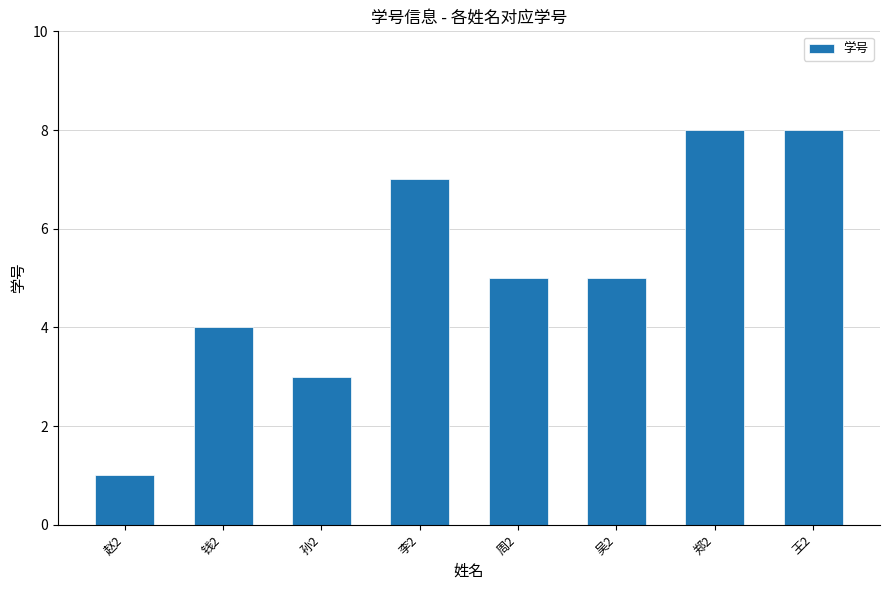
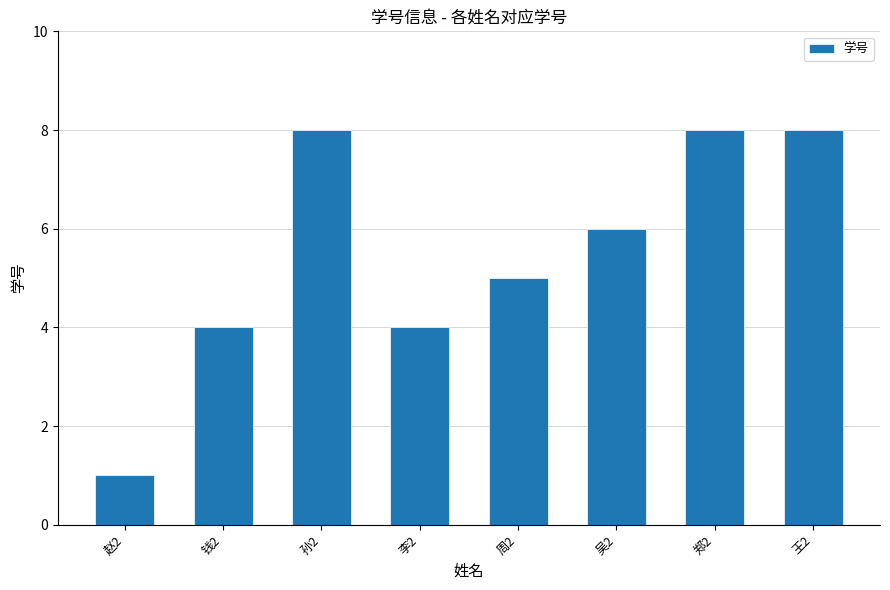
孙2: 3 -> 8
李2: 7 -> 4
吴2: 5 -> 6
